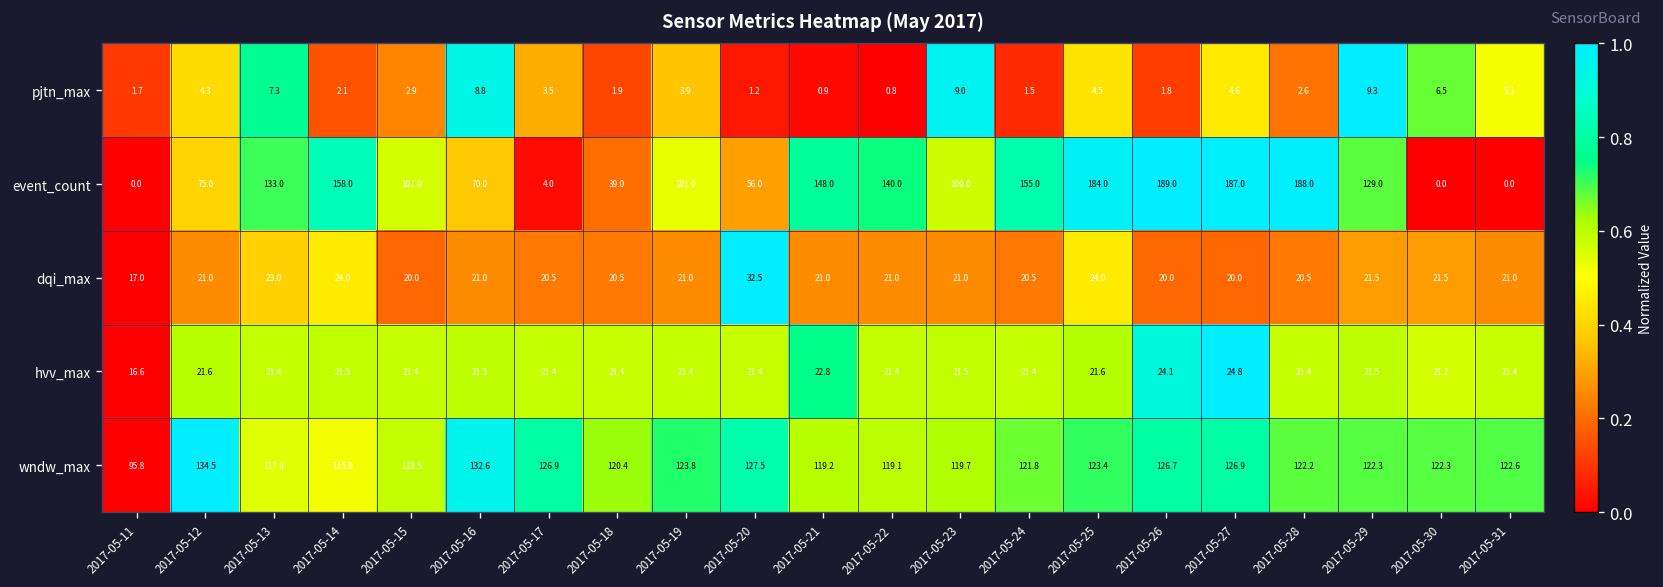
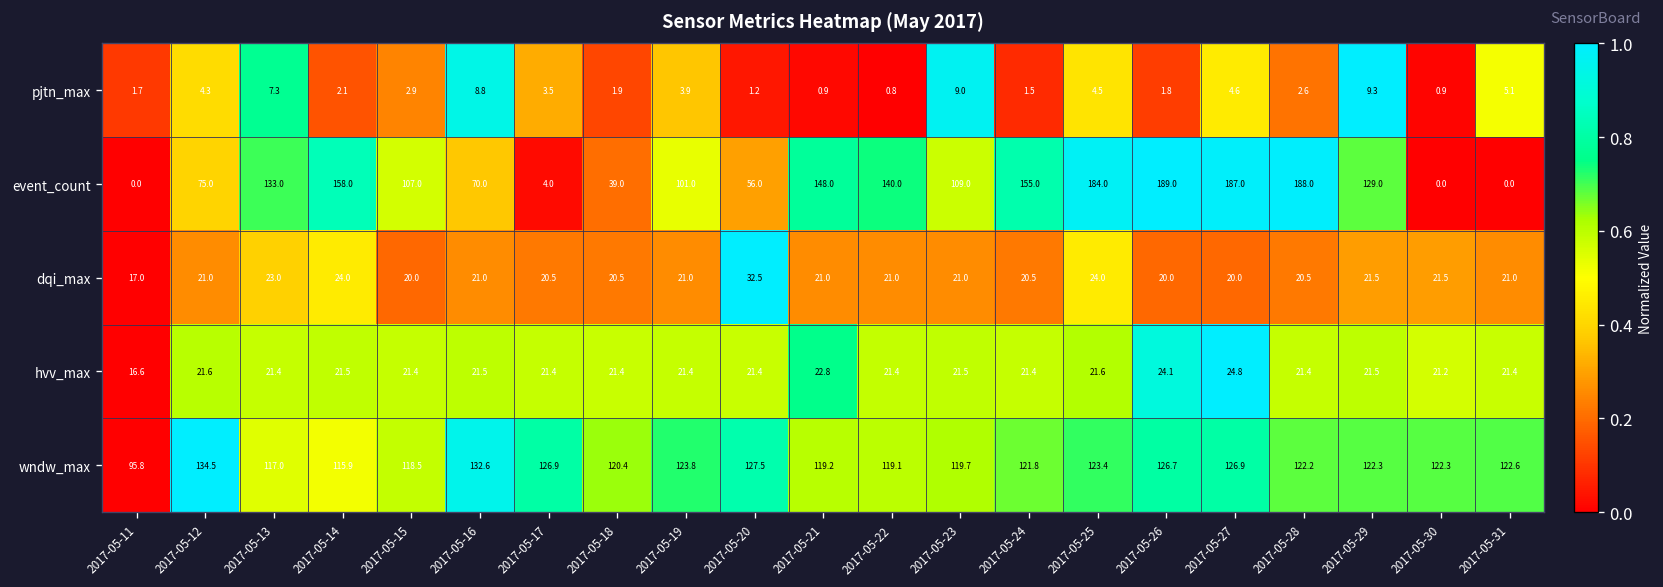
pjtn_max, 2017-05-30: 6.5 -> 0.9
